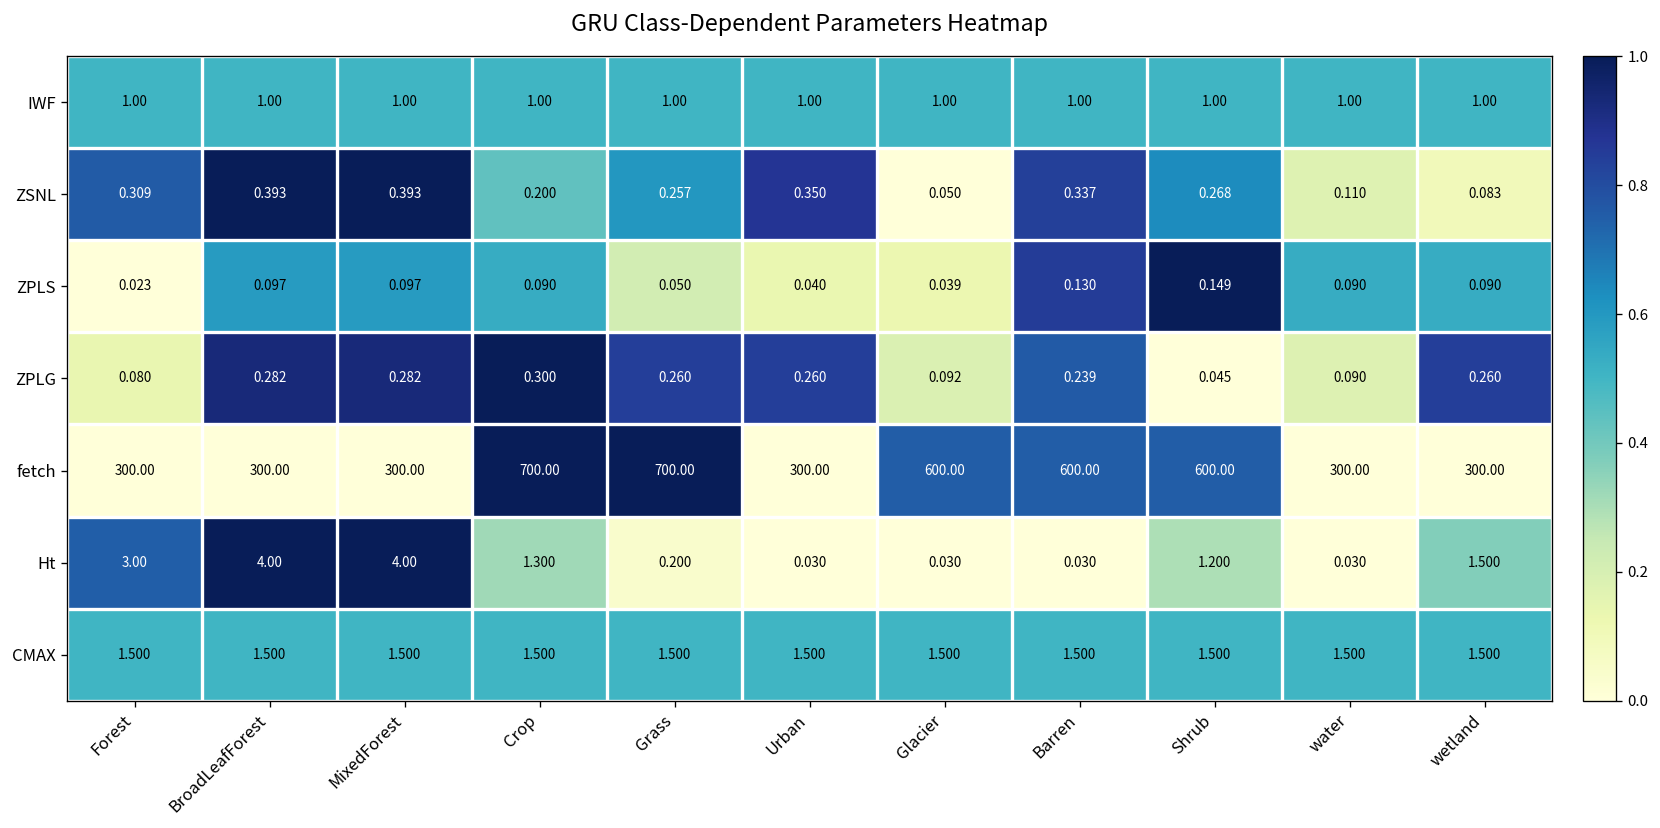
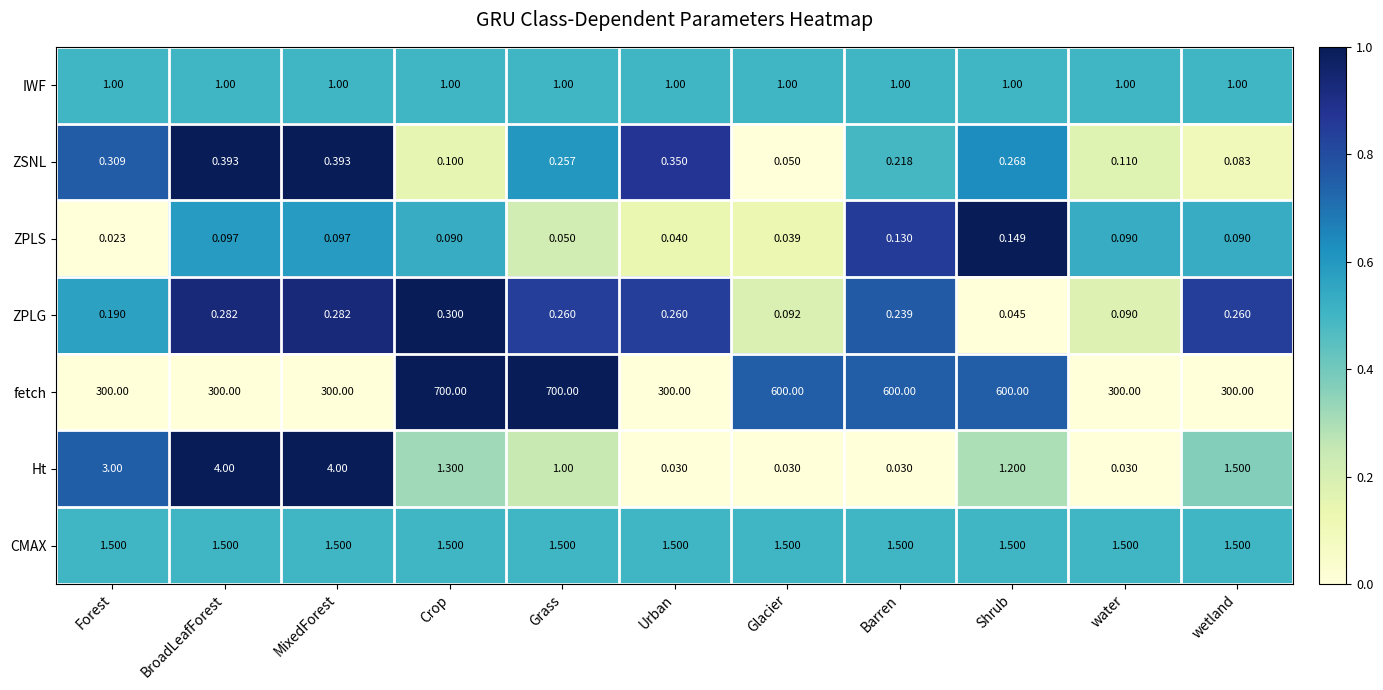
ZSNL, Crop: 0.200 -> 0.100
ZSNL, Barren: 0.337 -> 0.218
ZPLG, Forest: 0.080 -> 0.190
Ht, Grass: 0.200 -> 1.00
